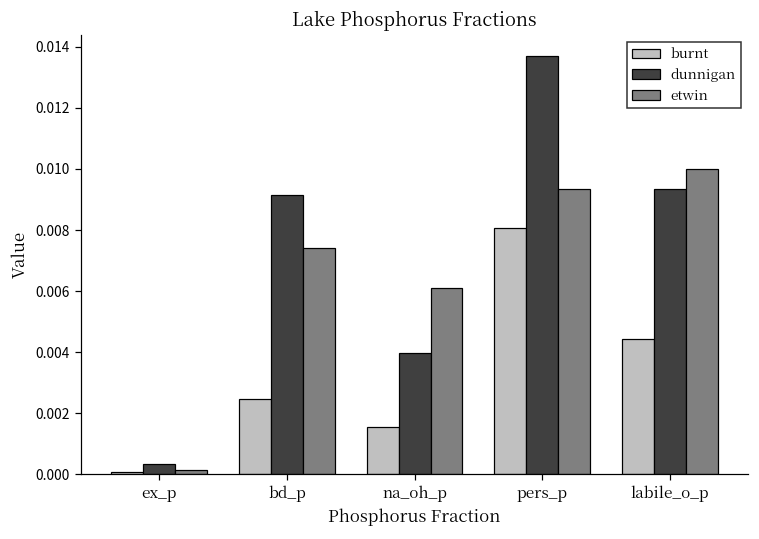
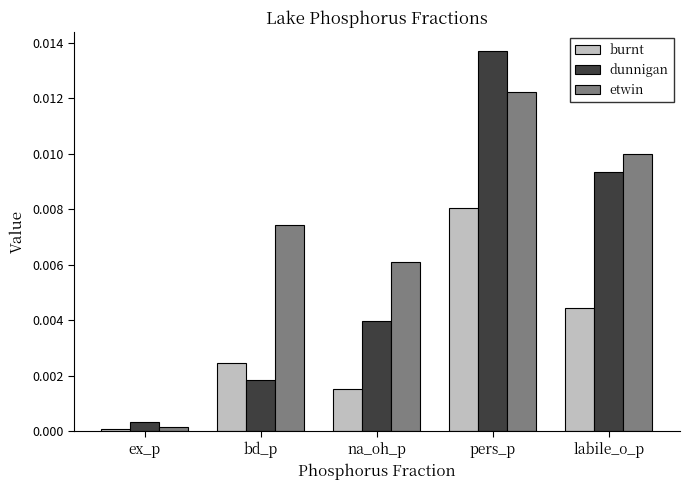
dunnigan, bd_p: 0.0092 -> 0.0018
etwin, pers_p: 0.0093 -> 0.0122
